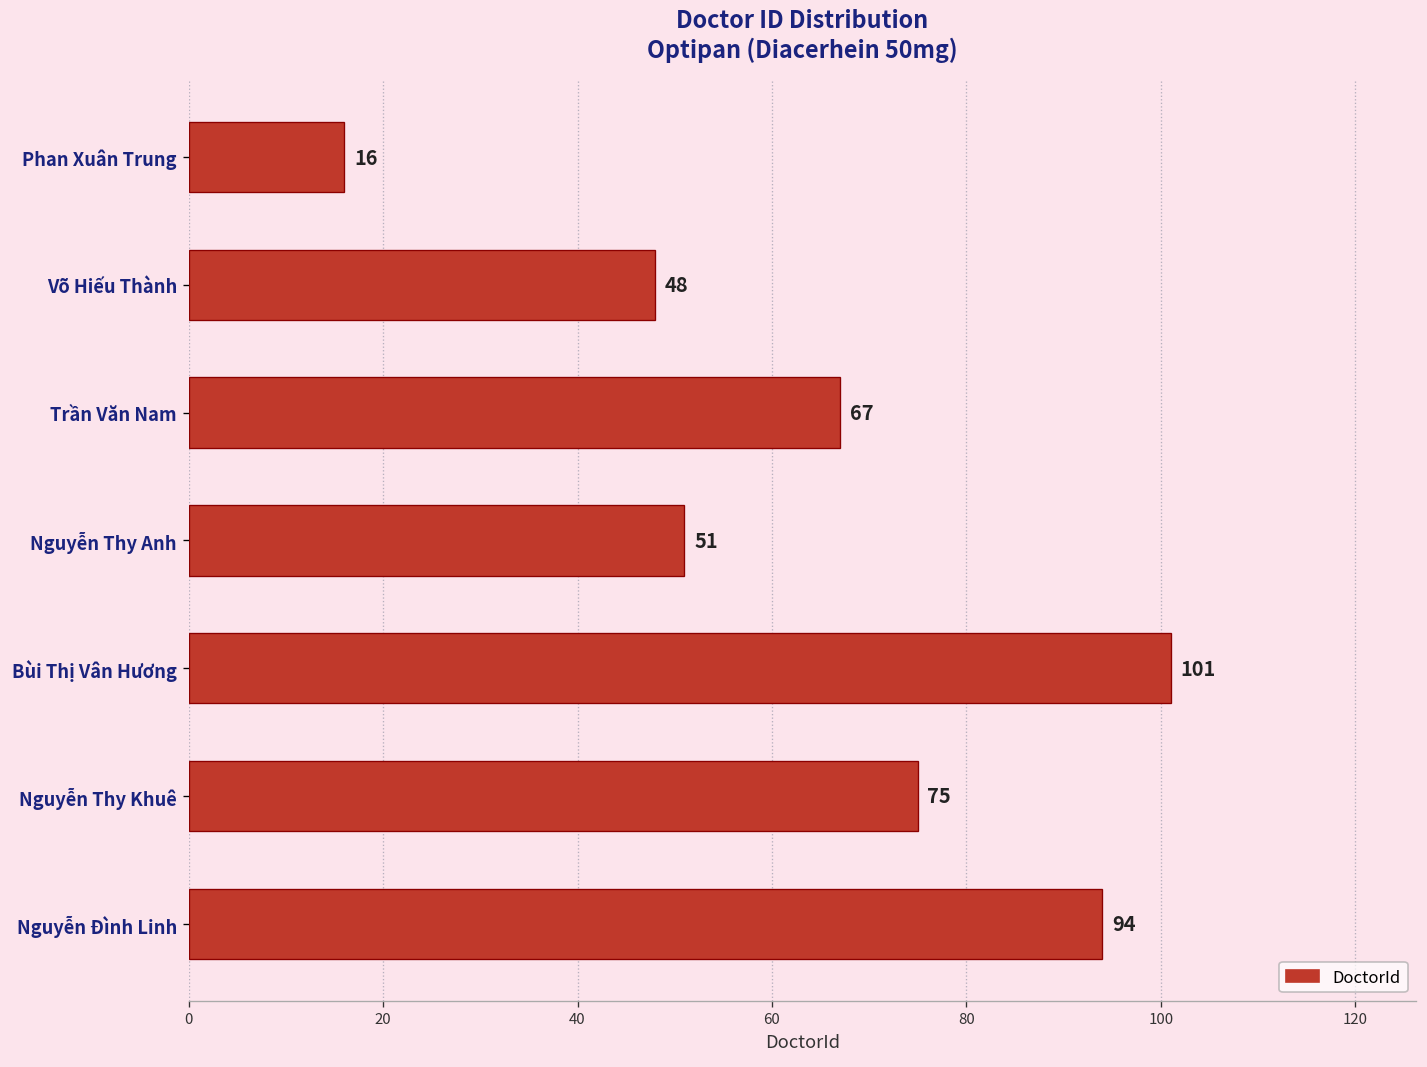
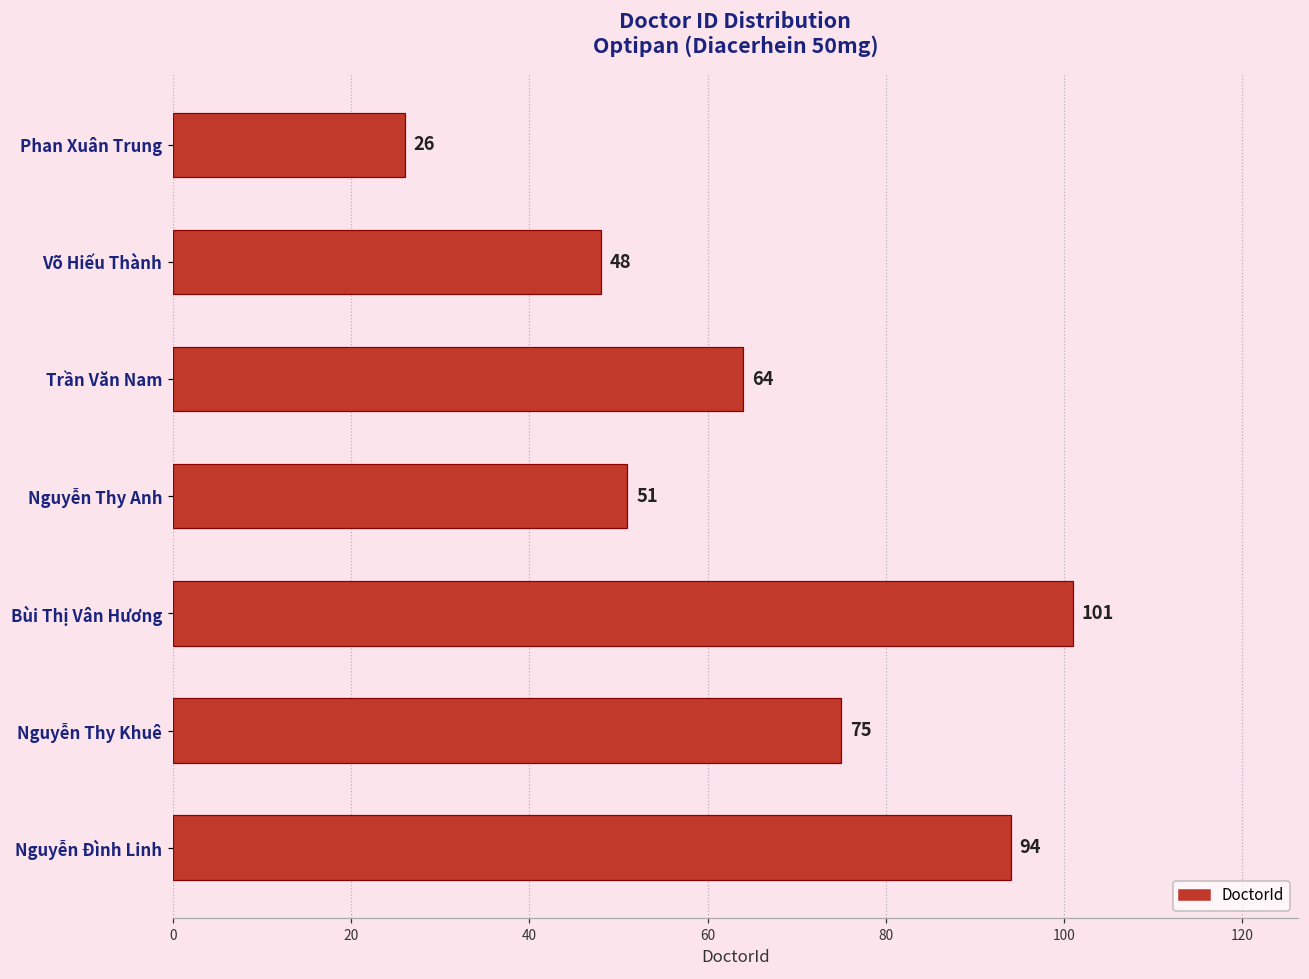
Phan Xuân Trung: 16 -> 26
Trần Văn Nam: 67 -> 64
